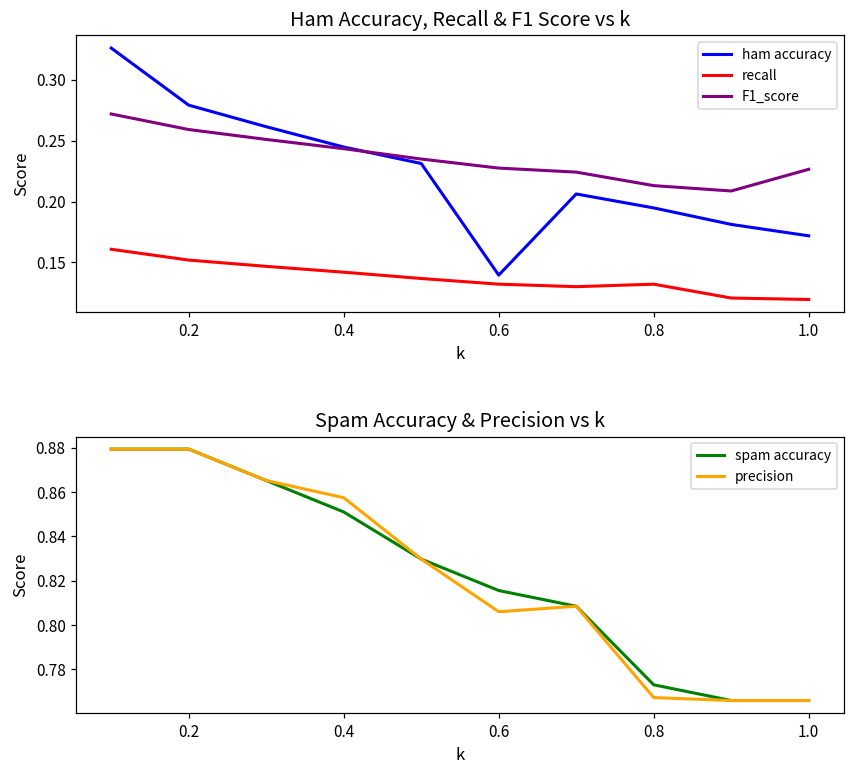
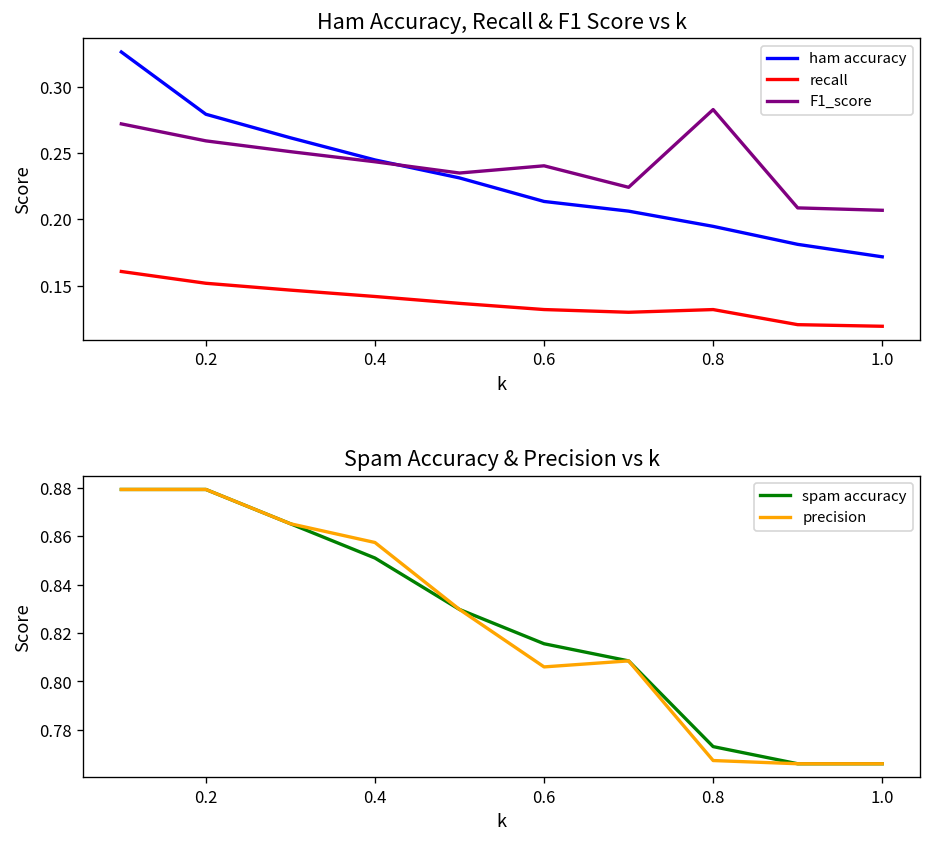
Ham Accuracy, Recall & F1 Score vs k, ham accuracy, 0.6: 0.140 -> 0.214
Ham Accuracy, Recall & F1 Score vs k, F1_score, 0.6: 0.227 -> 0.240
Ham Accuracy, Recall & F1 Score vs k, F1_score, 0.8: 0.213 -> 0.283
Ham Accuracy, Recall & F1 Score vs k, F1_score, 1.0: 0.227 -> 0.207
